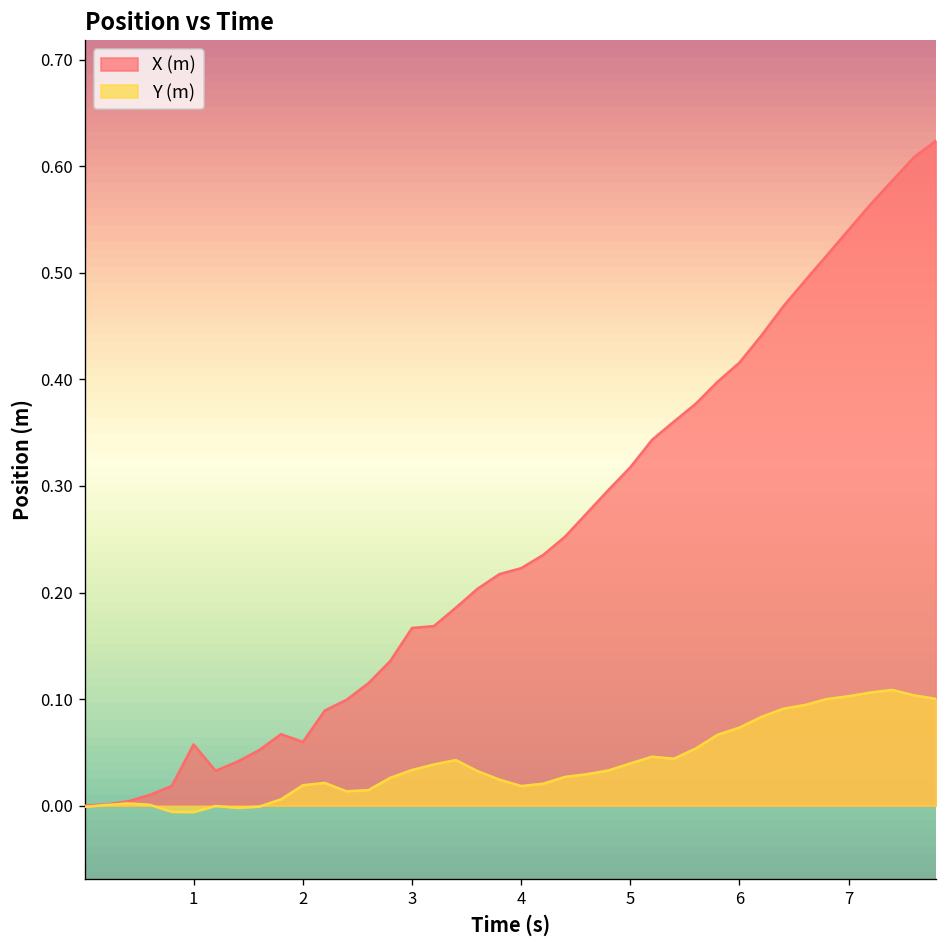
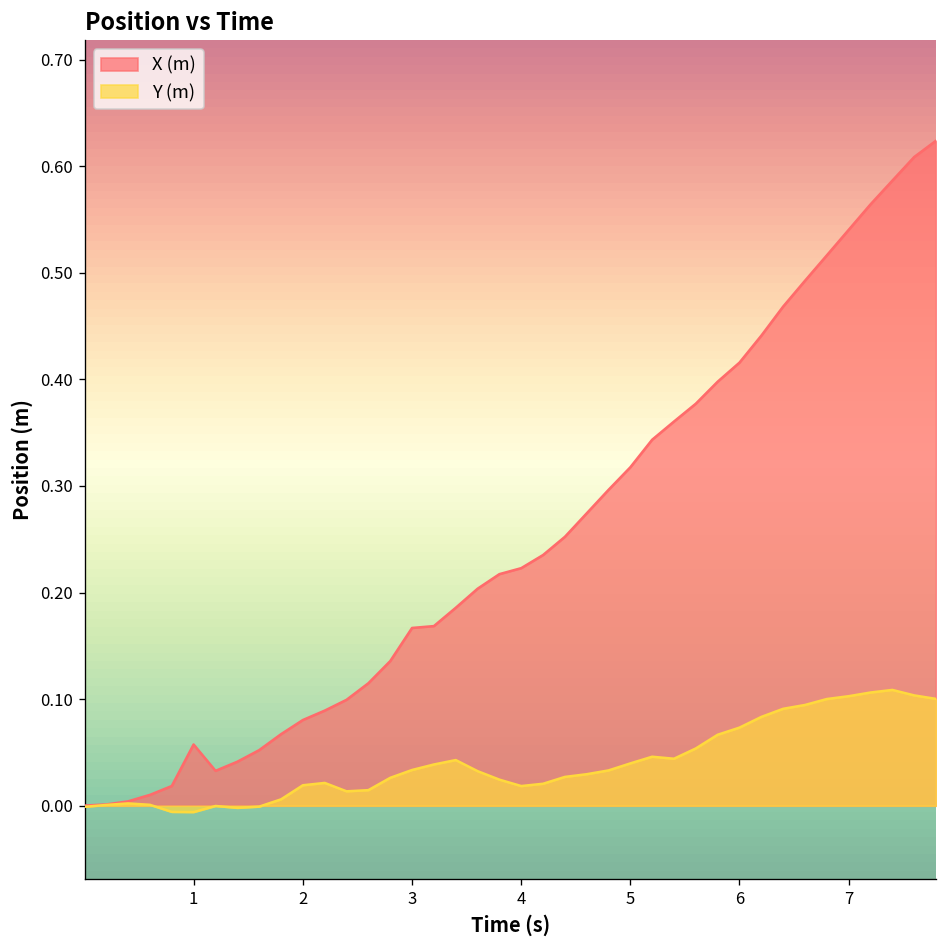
X (m), 2: 0.06 -> 0.08
